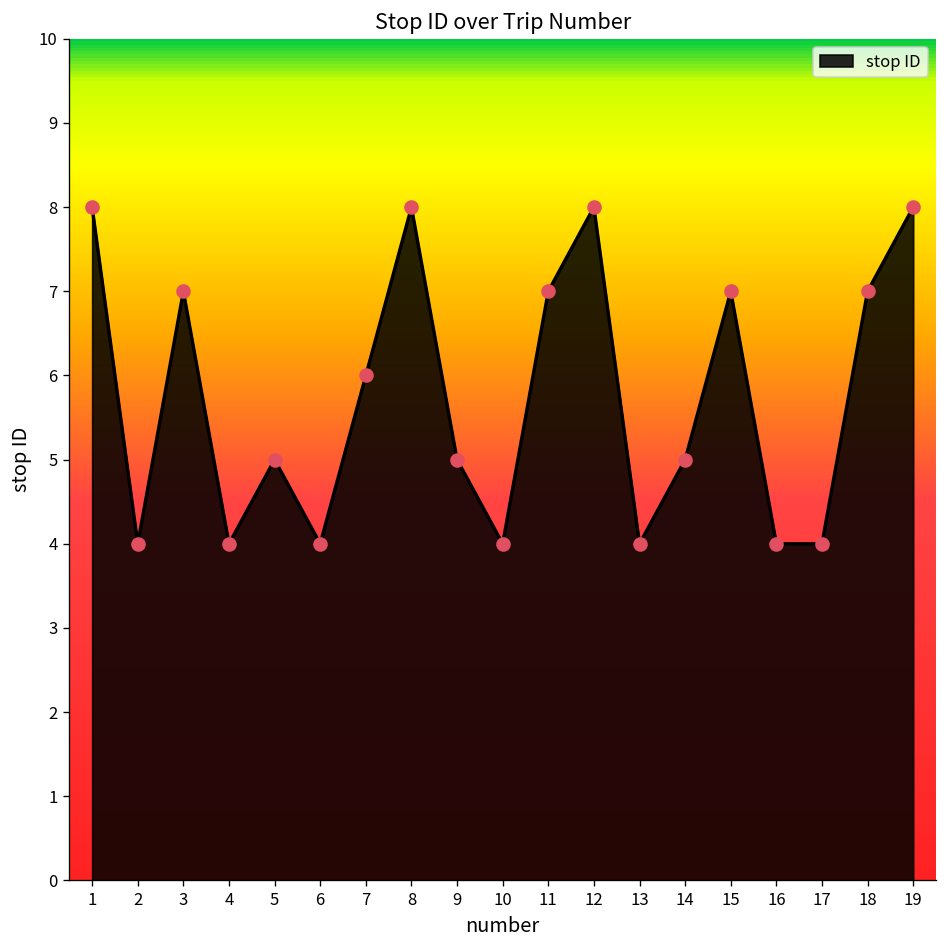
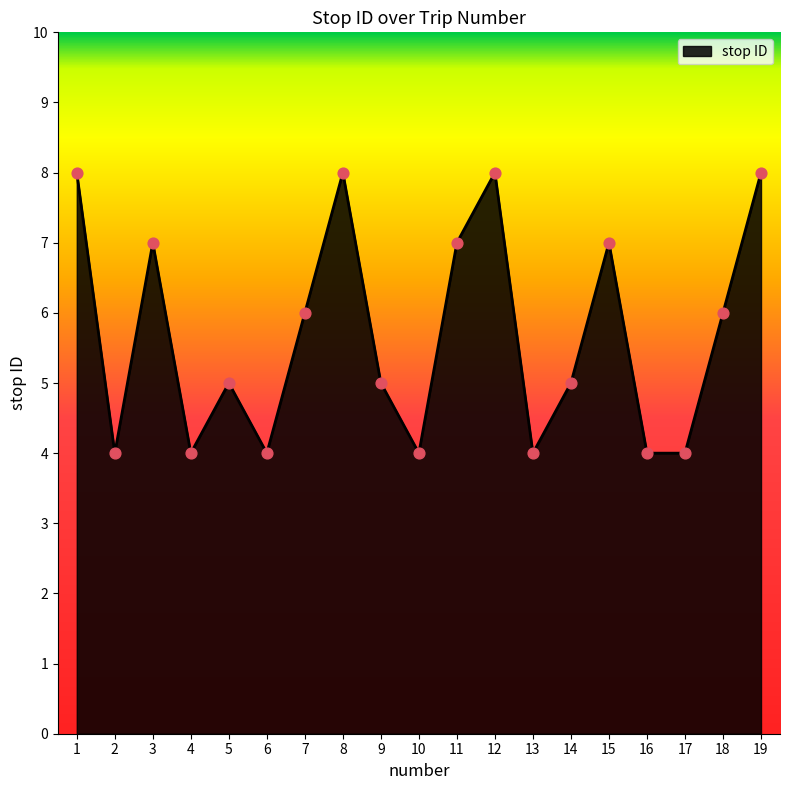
18: 7 -> 6
